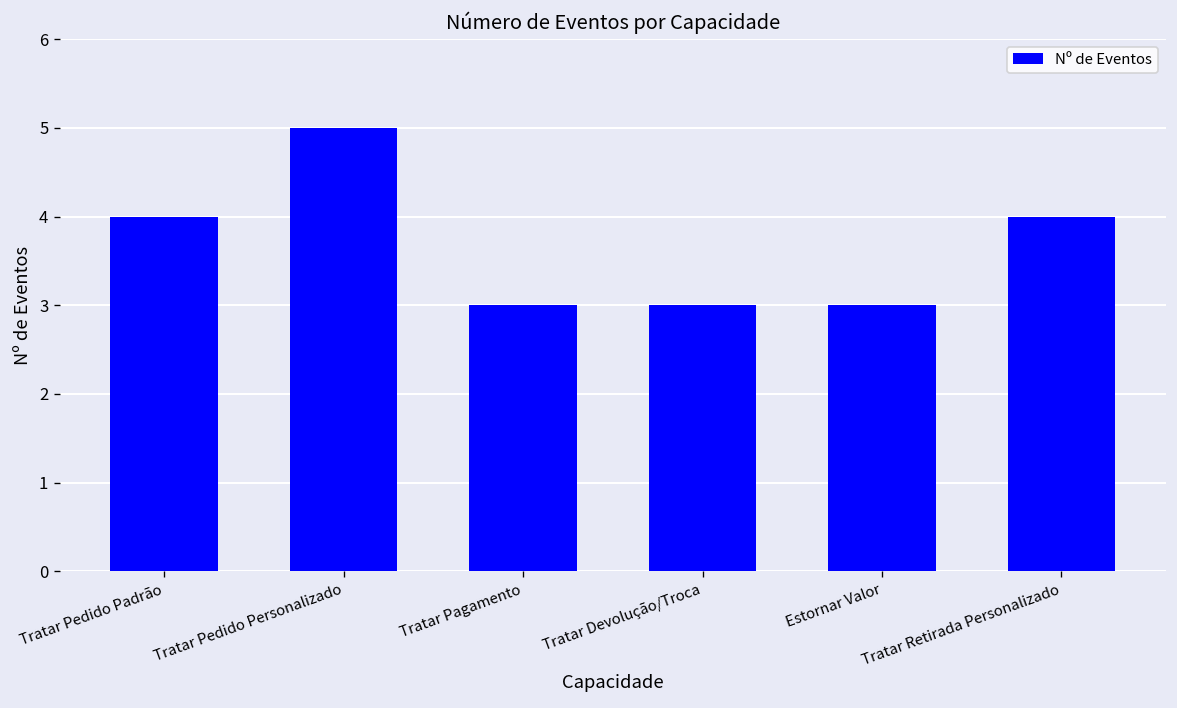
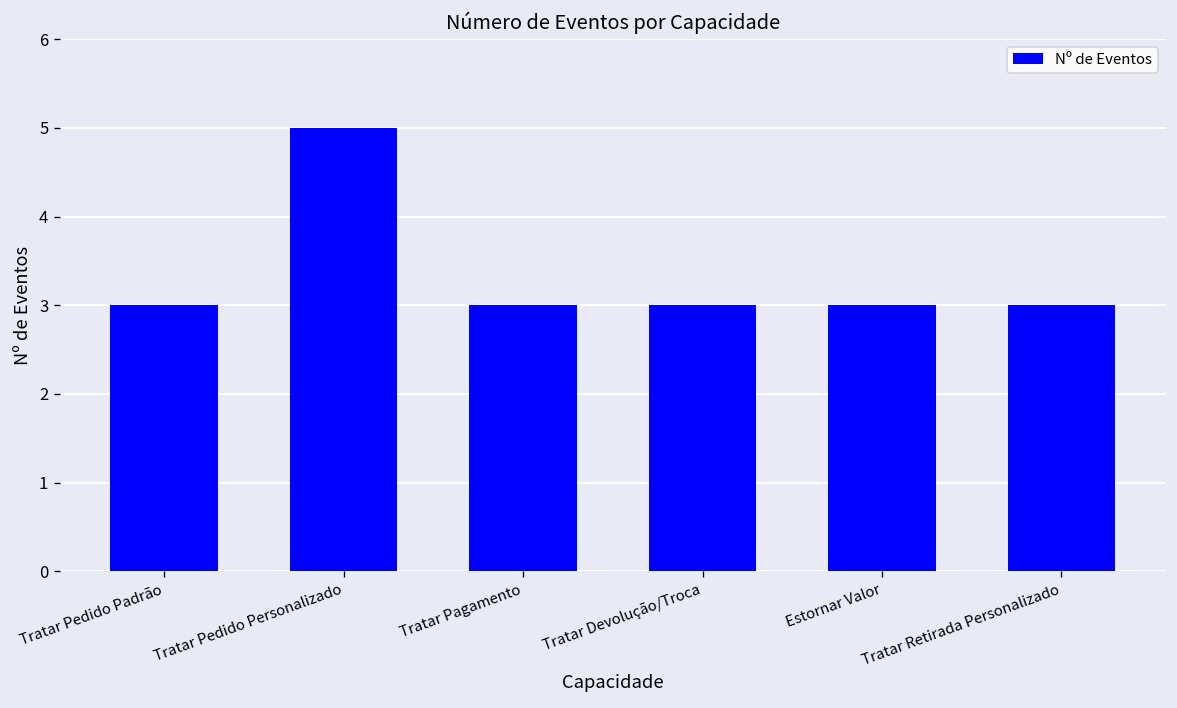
Tratar Pedido Padrão: 4 -> 3
Tratar Retirada Personalizado: 4 -> 3
